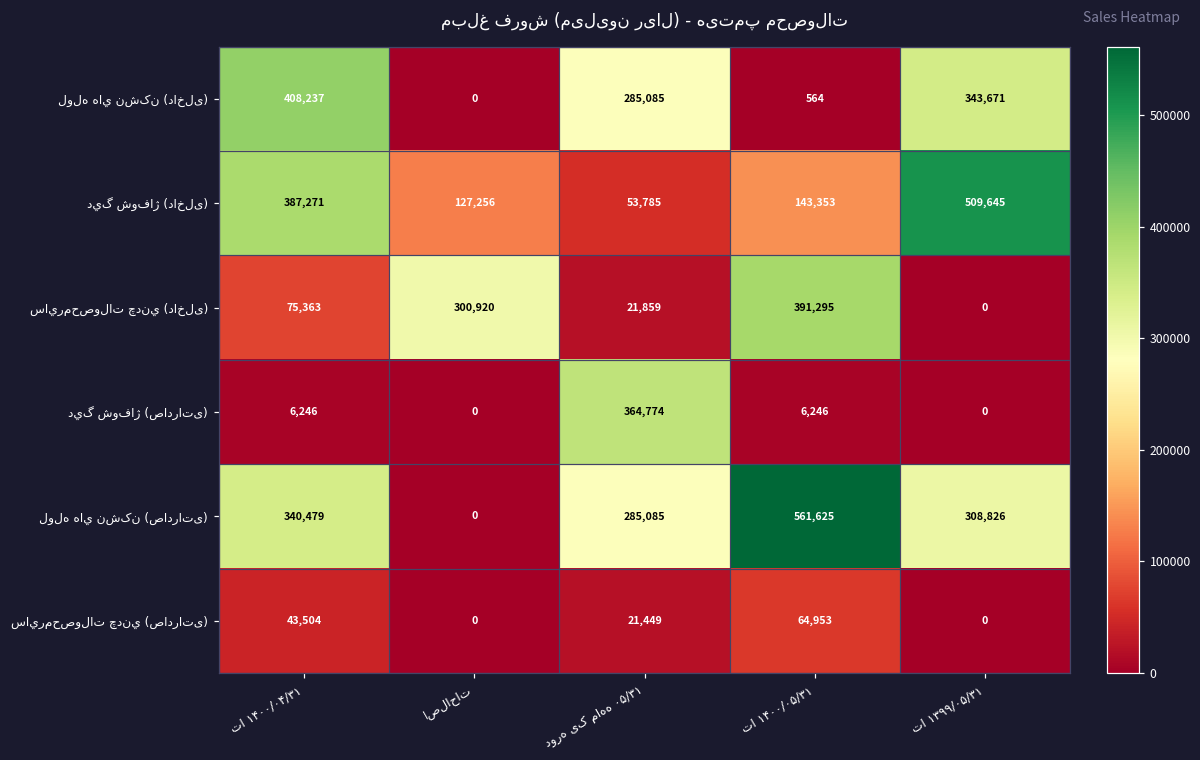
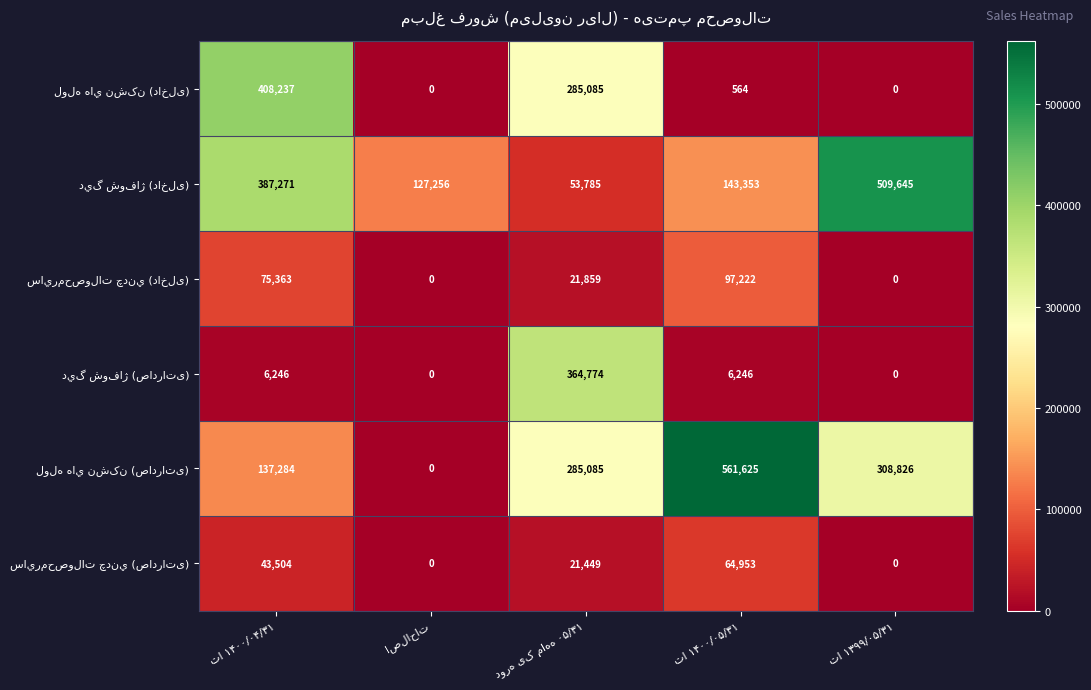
لوله هاي نشکن (داخلی), تا ۱۳۹۹/۰۵/۳۱: 343,671 -> 0
سايرمحصولات چدني (داخلی), اصلاحات: 300,920 -> 0
سايرمحصولات چدني (داخلی), تا ۱۴۰۰/۰۵/۳۱: 391,295 -> 97,222
لوله هاي نشکن (صادراتی), تا ۱۴۰۰/۰۴/۳۱: 340,479 -> 137,284
